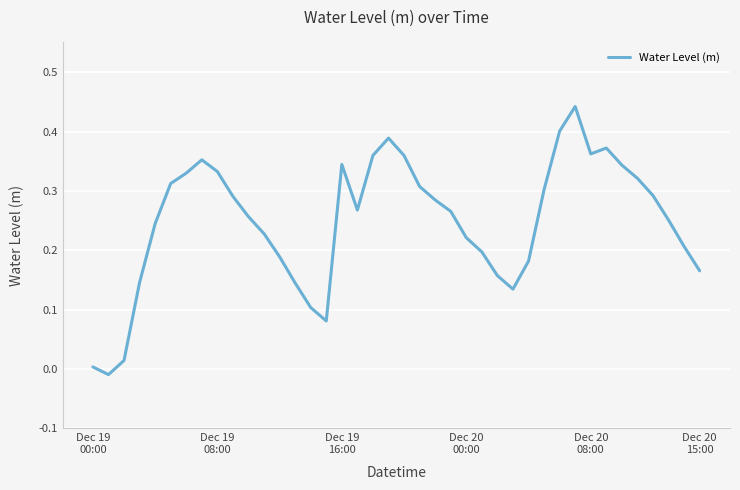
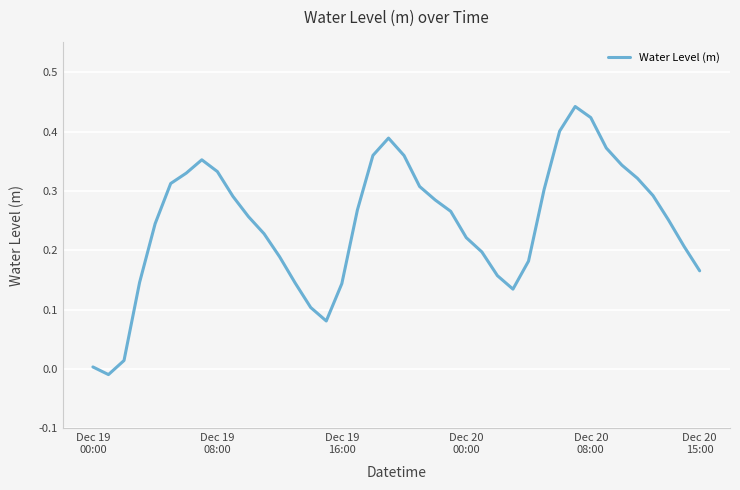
Dec 19 16:00: 0.34 -> 0.14
Dec 20 08:00: 0.36 -> 0.42
